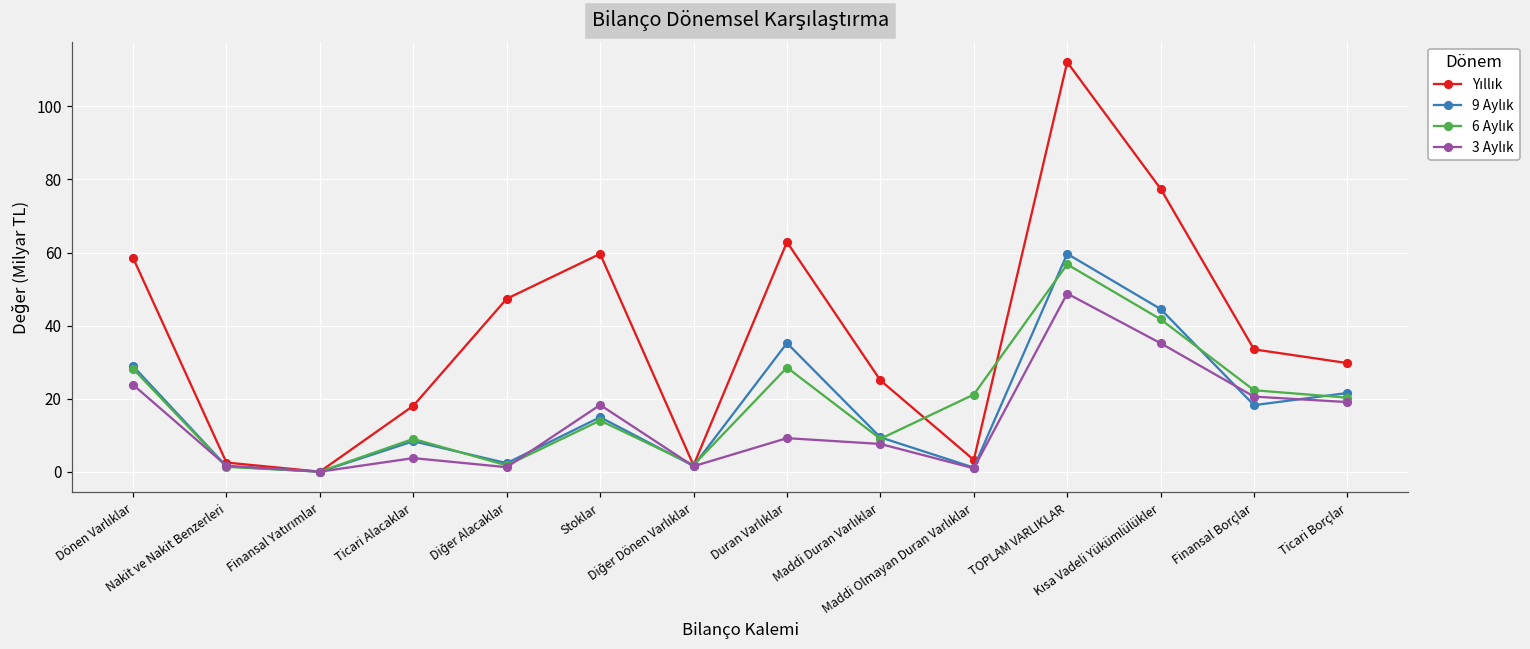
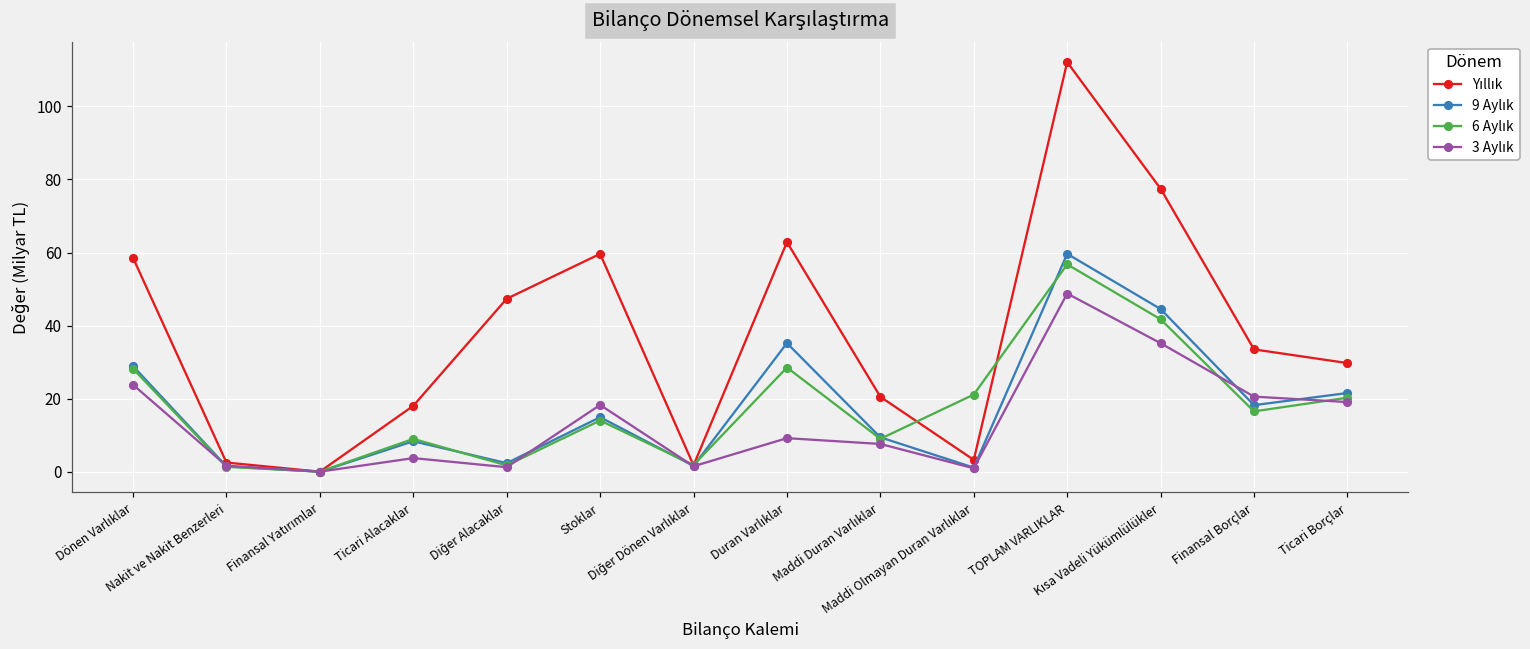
Yıllık, Maddi Duran Varlıklar: 25 -> 21
6 Aylık, Finansal Borçlar: 22 -> 17
